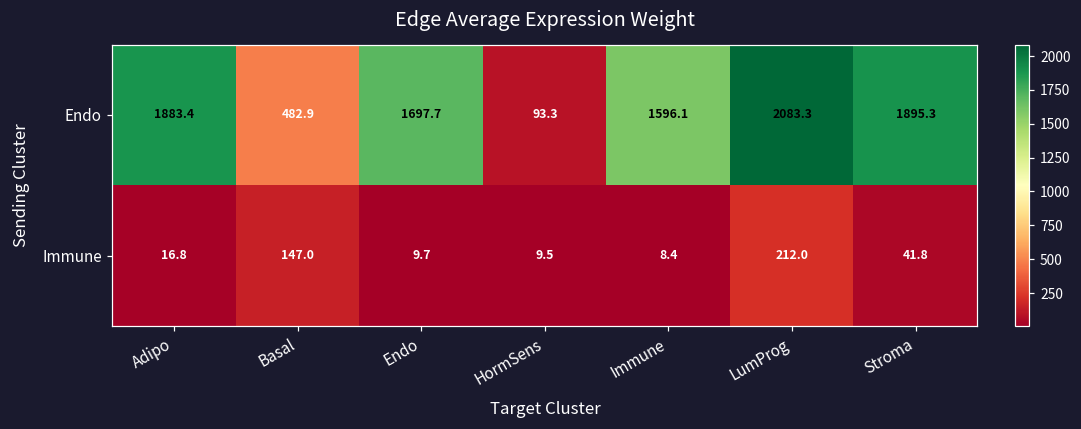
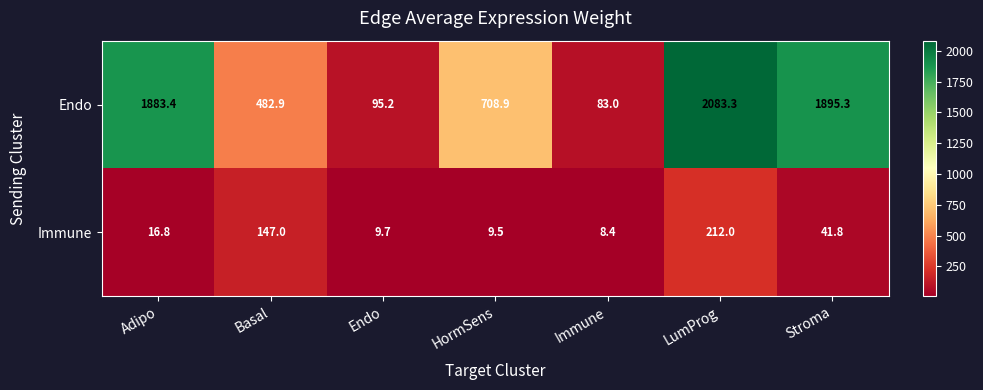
Endo, Endo: 1697.7 -> 95.2
Endo, HormSens: 93.3 -> 708.9
Endo, Immune: 1596.1 -> 83.0
